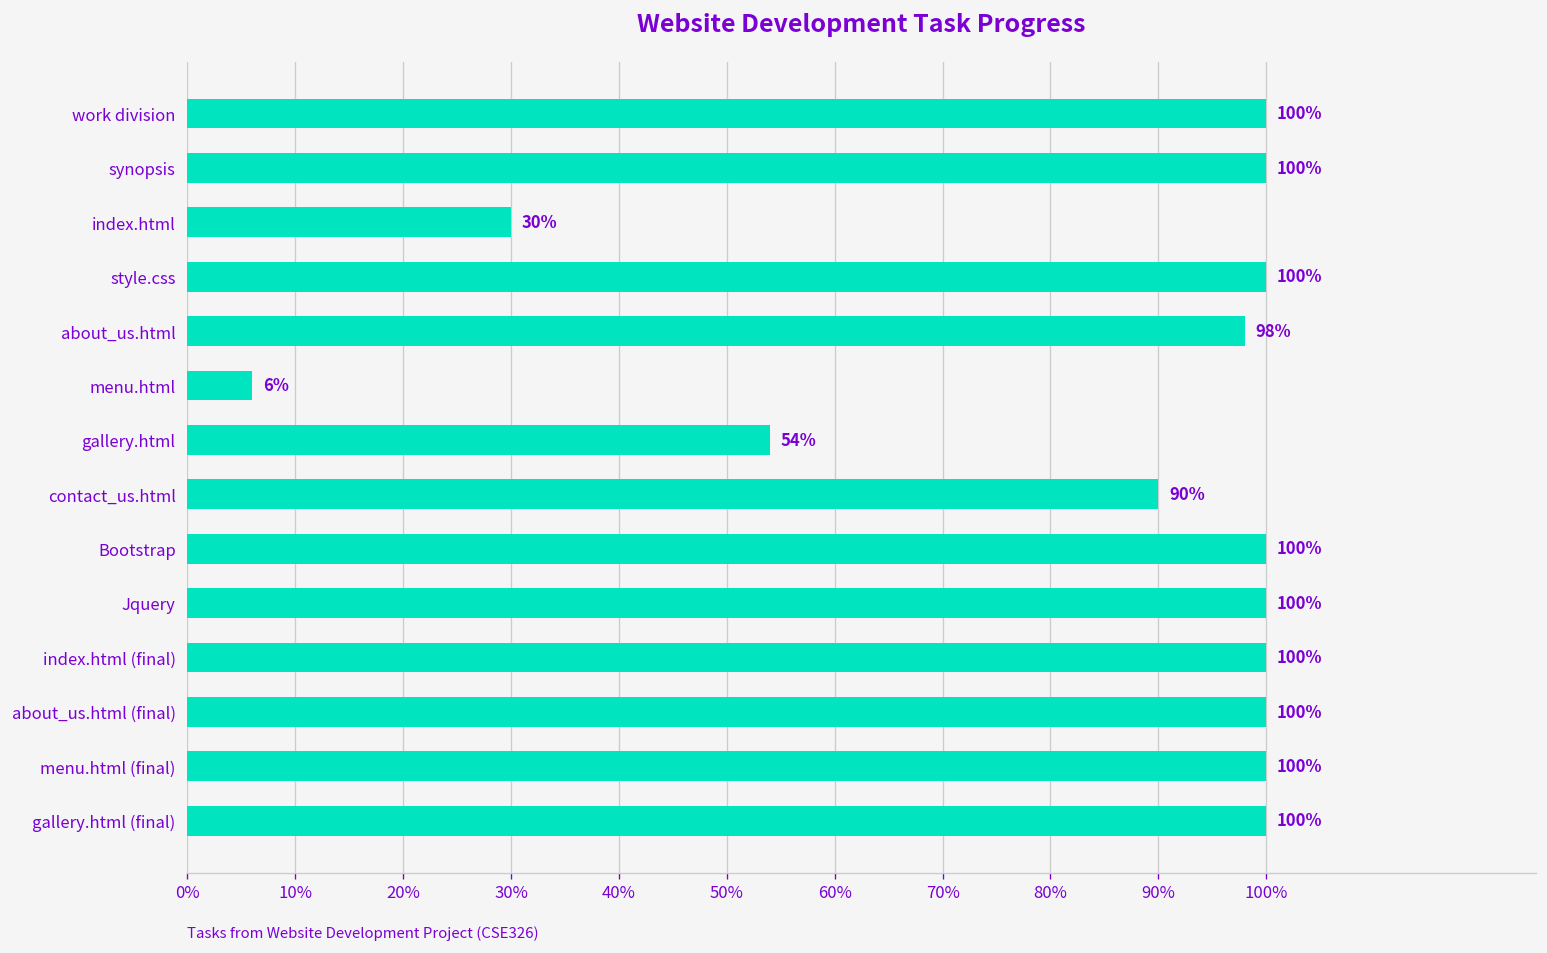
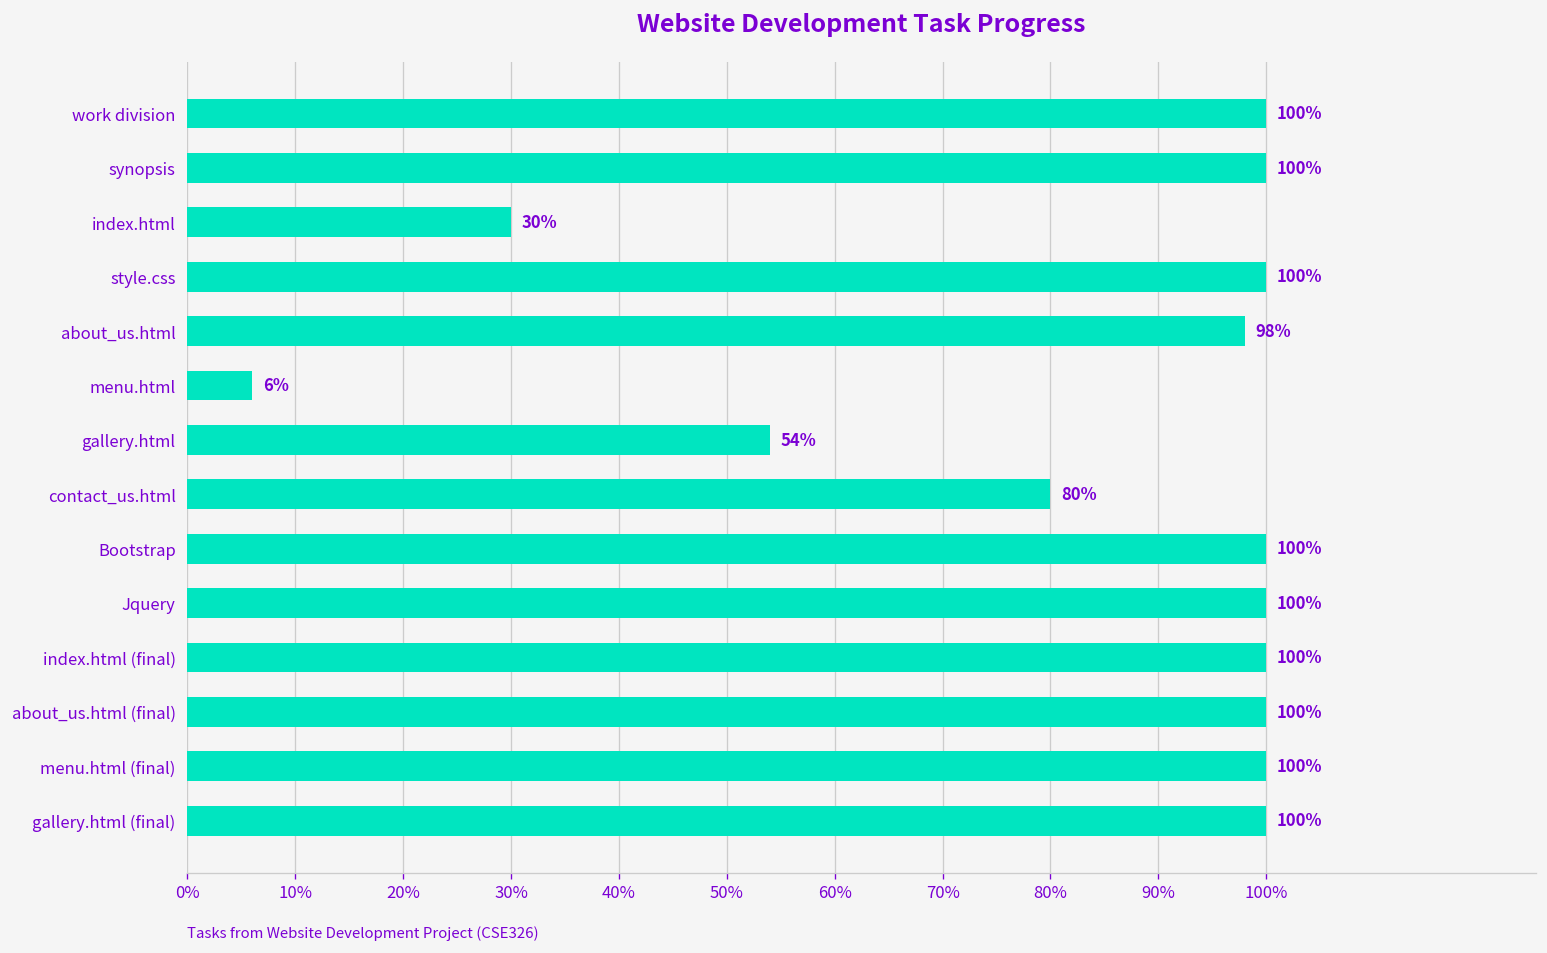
contact_us.html: 90% -> 80%
